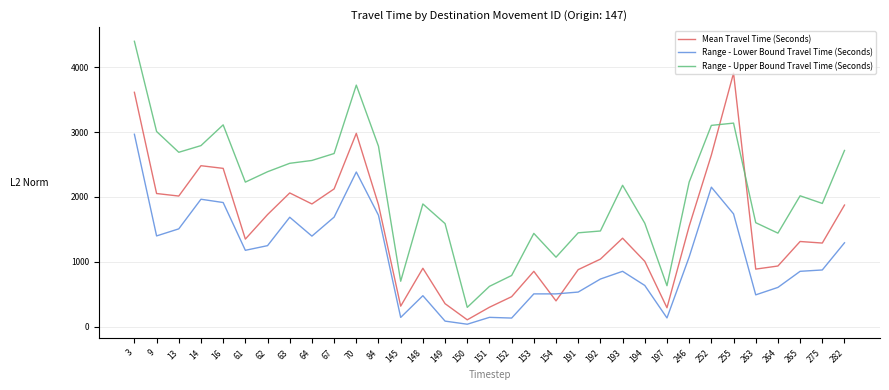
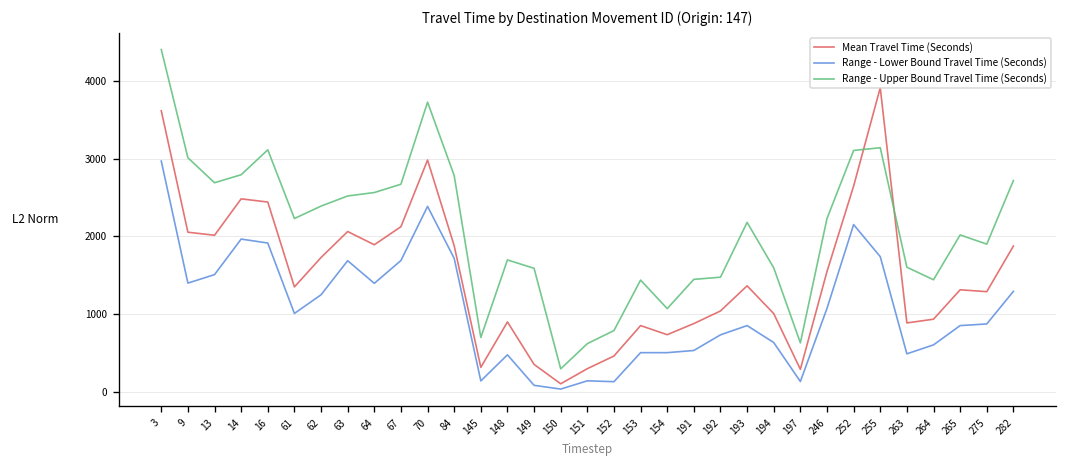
Range - Lower Bound Travel Time (Seconds), 61: 1200 -> 1000
Range - Upper Bound Travel Time (Seconds), 148: 1900 -> 1700
Mean Travel Time (Seconds), 154: 400 -> 700
